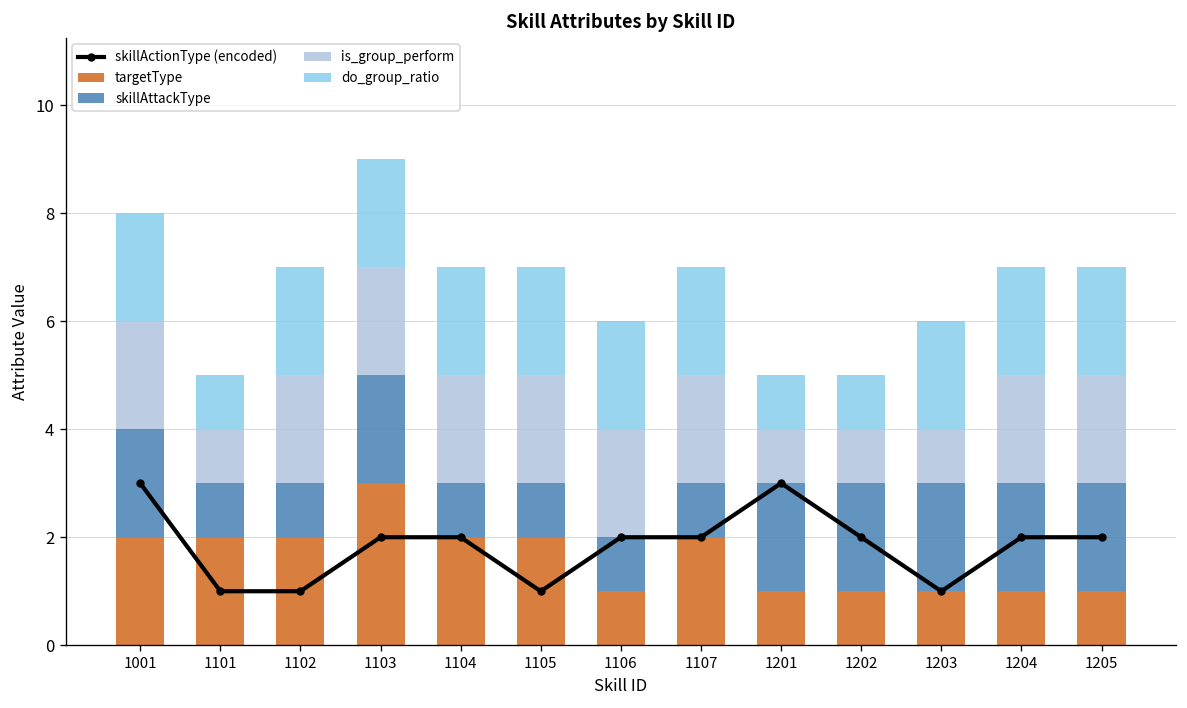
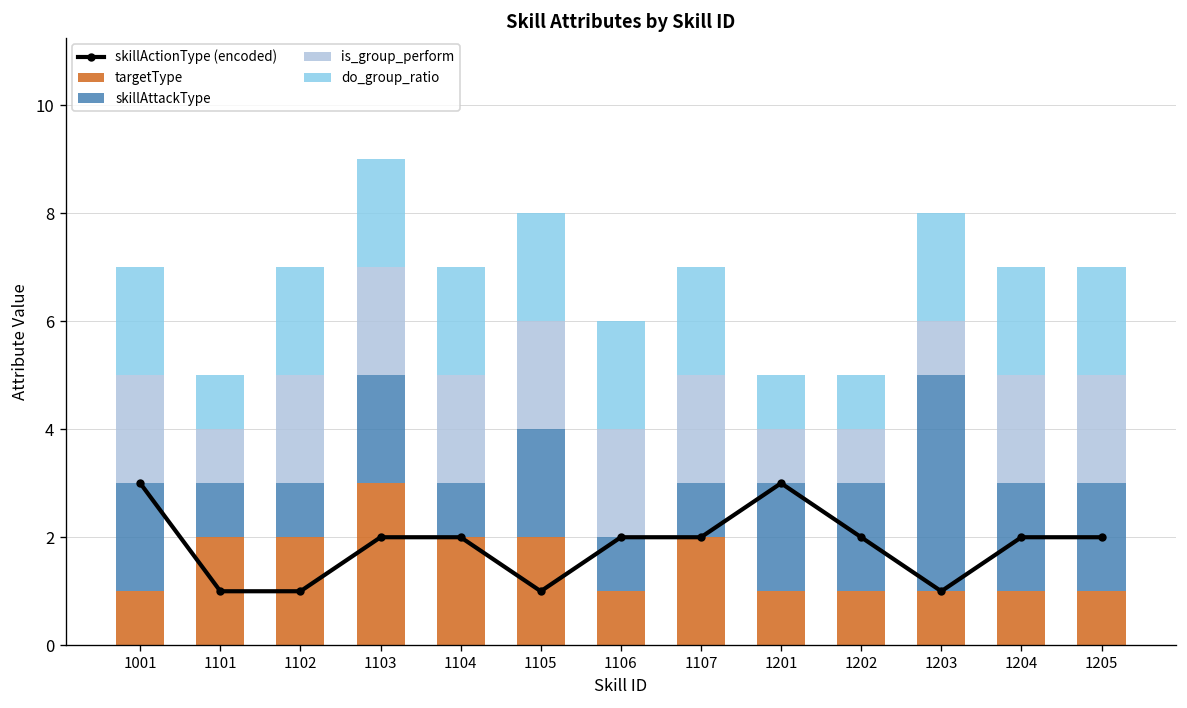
targetType, 1001: 2 -> 1
skillAttackType, 1105: 1 -> 2
skillAttackType, 1203: 2 -> 4
